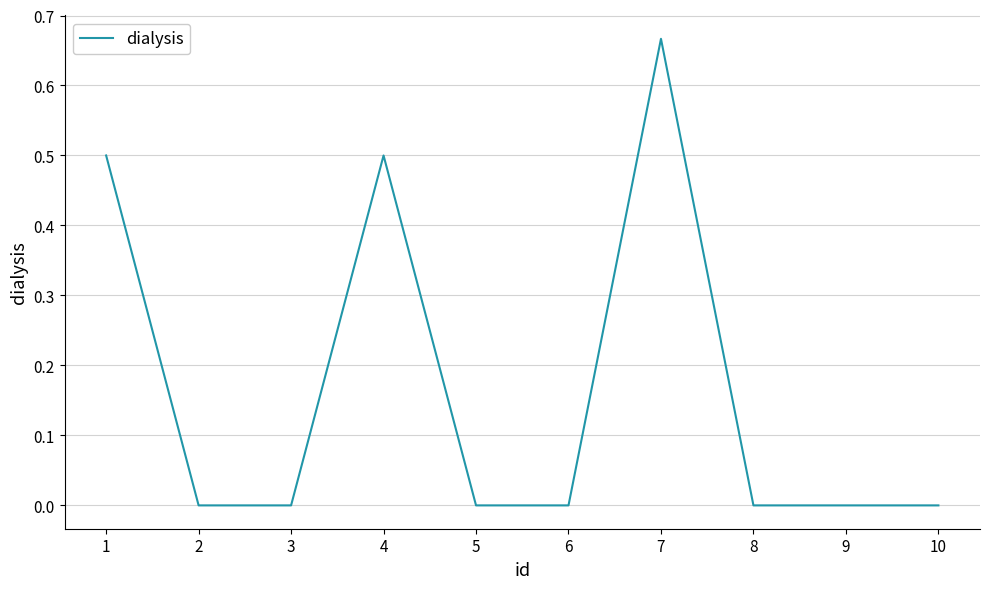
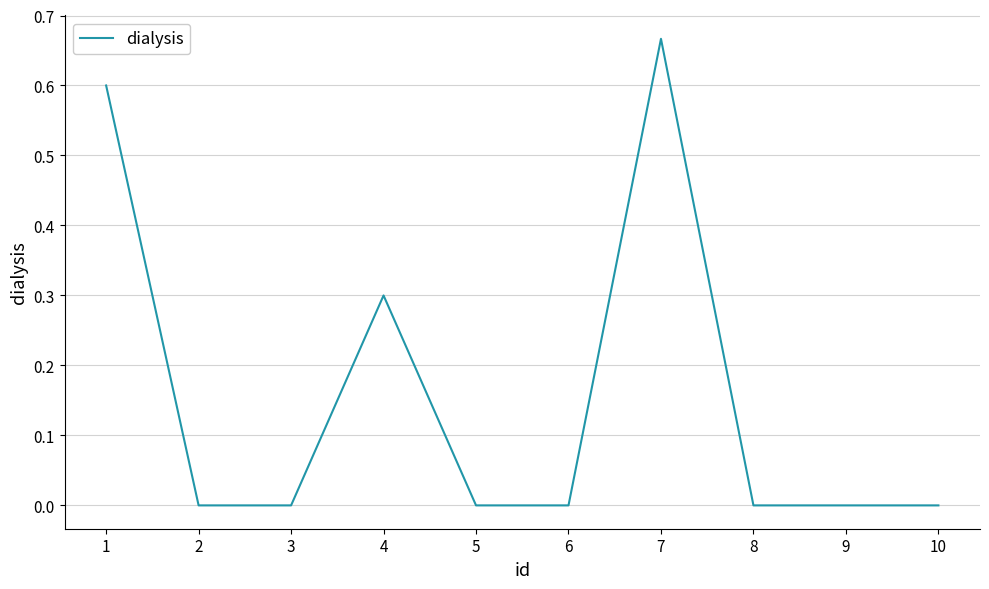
1: 0.5 -> 0.6
4: 0.5 -> 0.3
